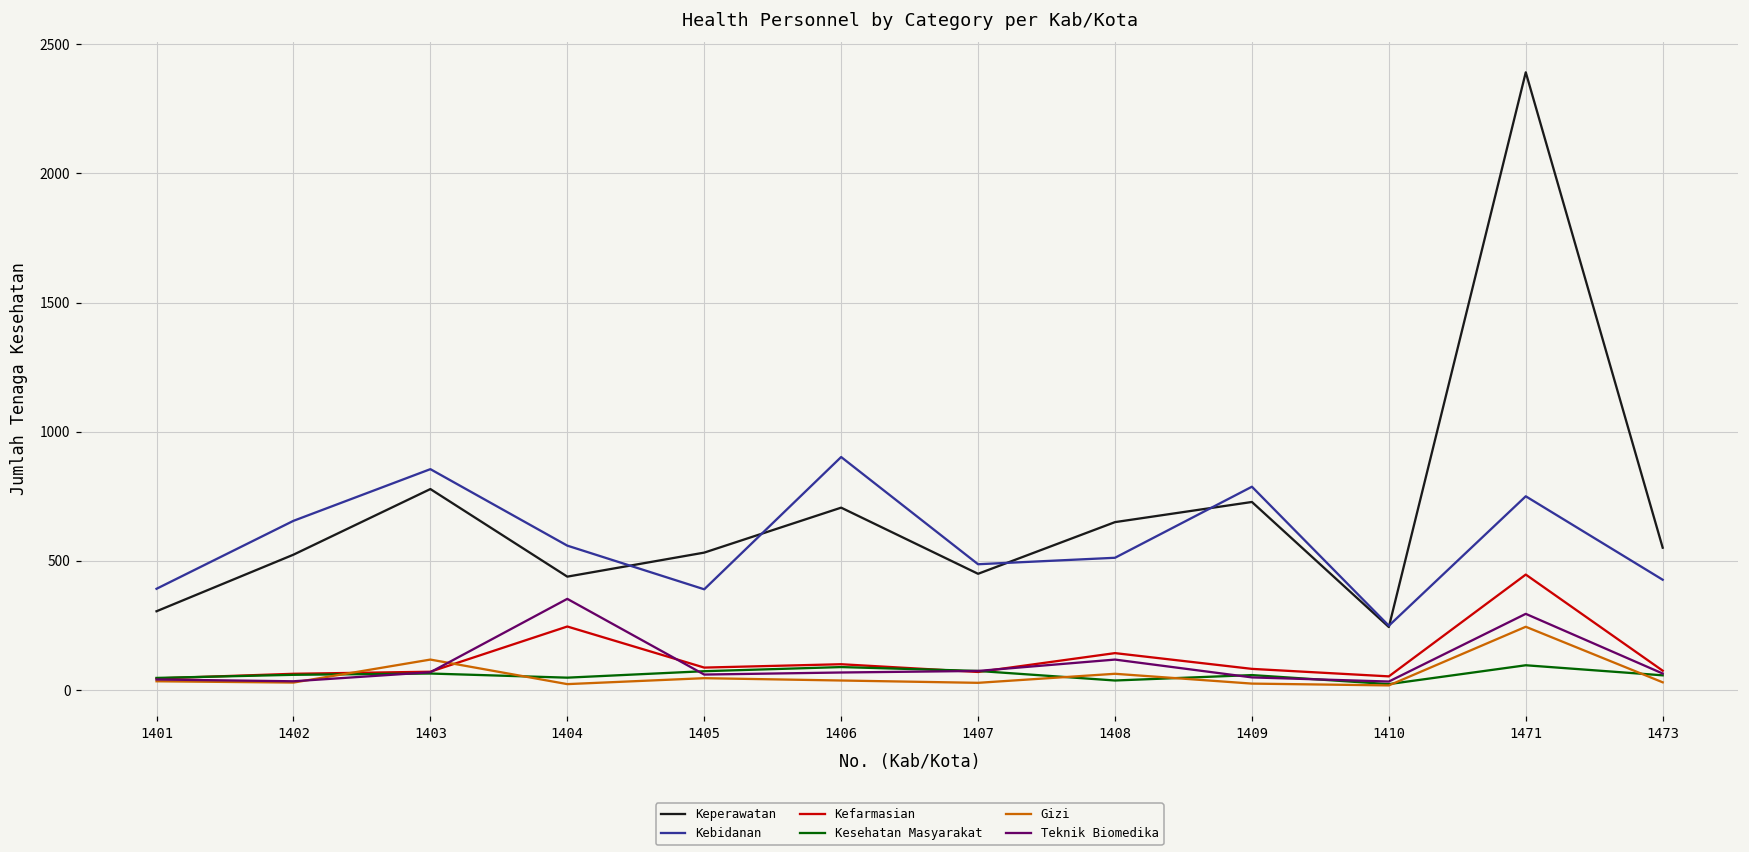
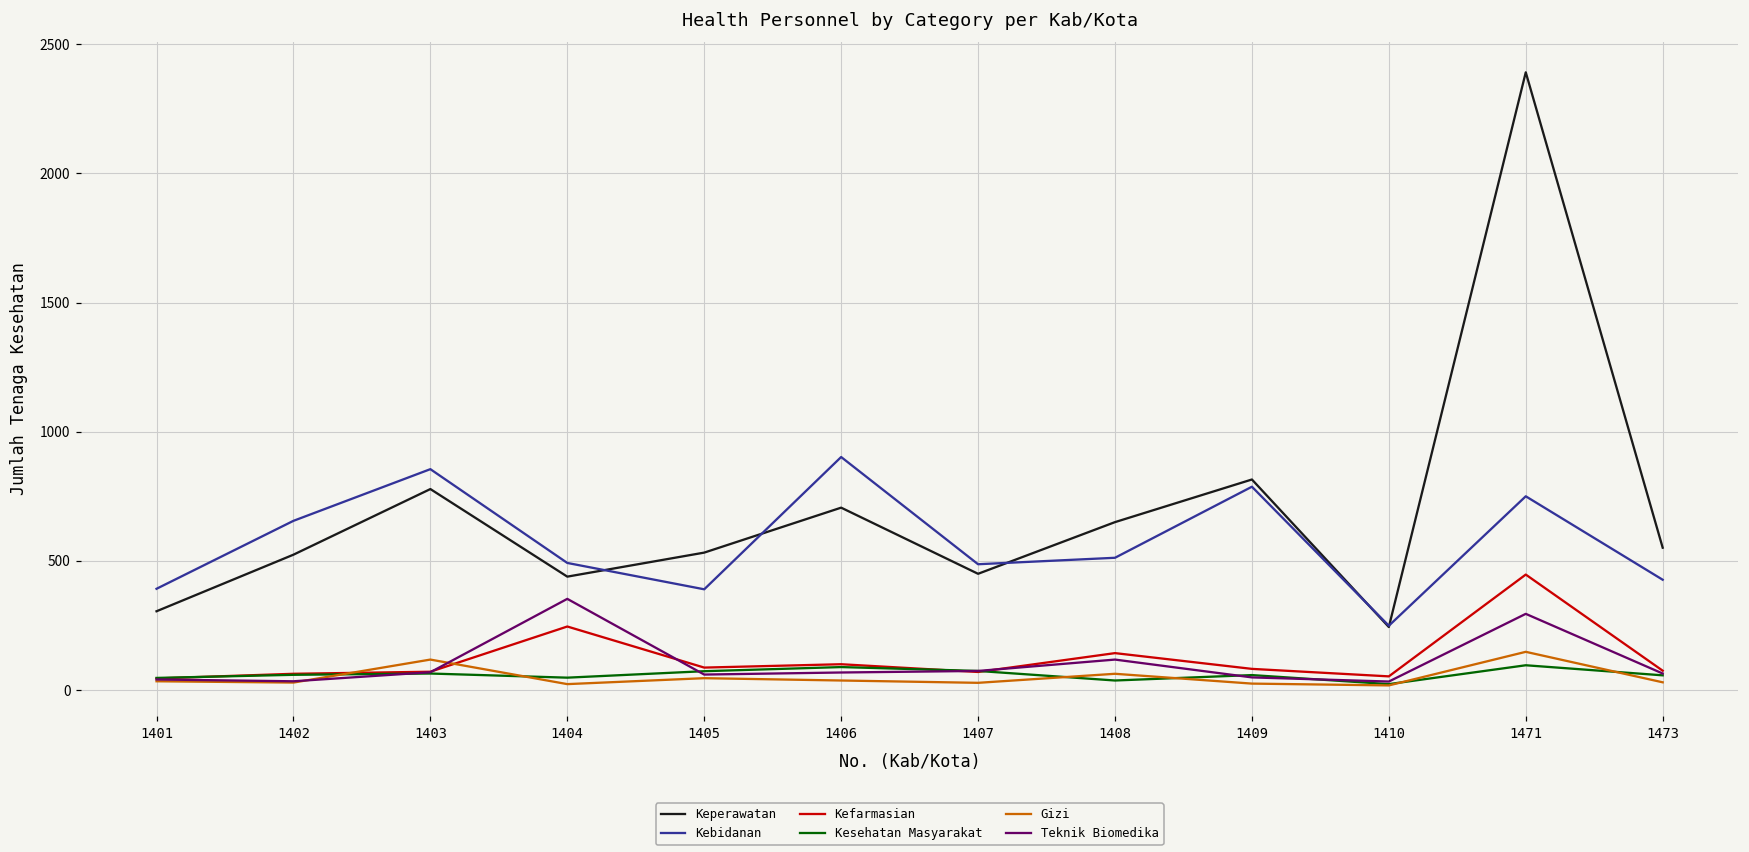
Kebidanan, 1404: 560 -> 490
Keperawatan, 1409: 730 -> 820
Gizi, 1471: 250 -> 150
